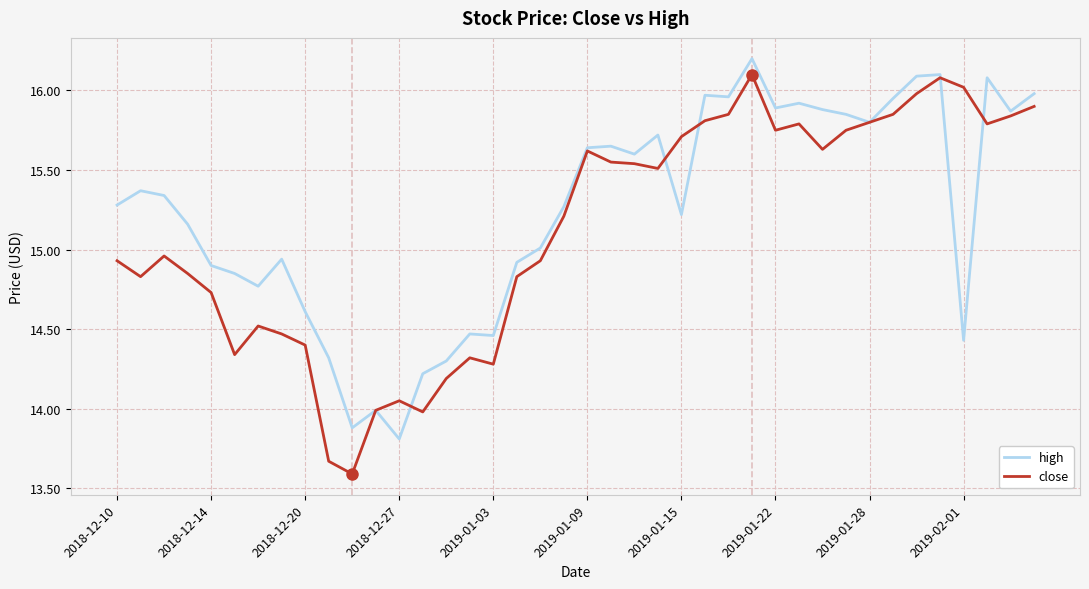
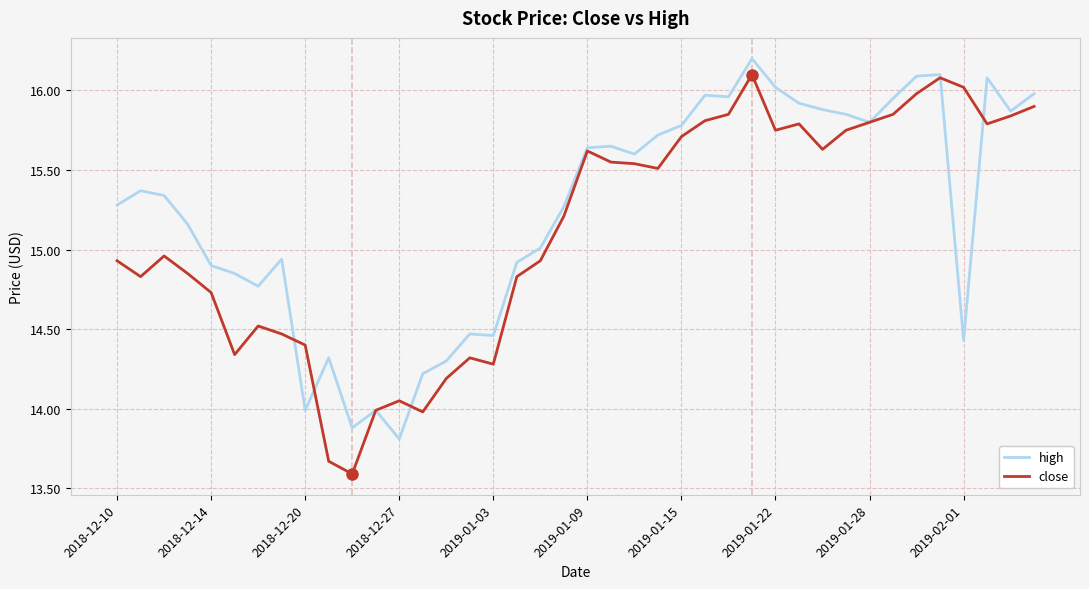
high, 2018-12-20: 14.61 -> 13.99
high, 2019-01-15: 15.22 -> 15.78
high, 2019-01-22: 15.89 -> 16.02
